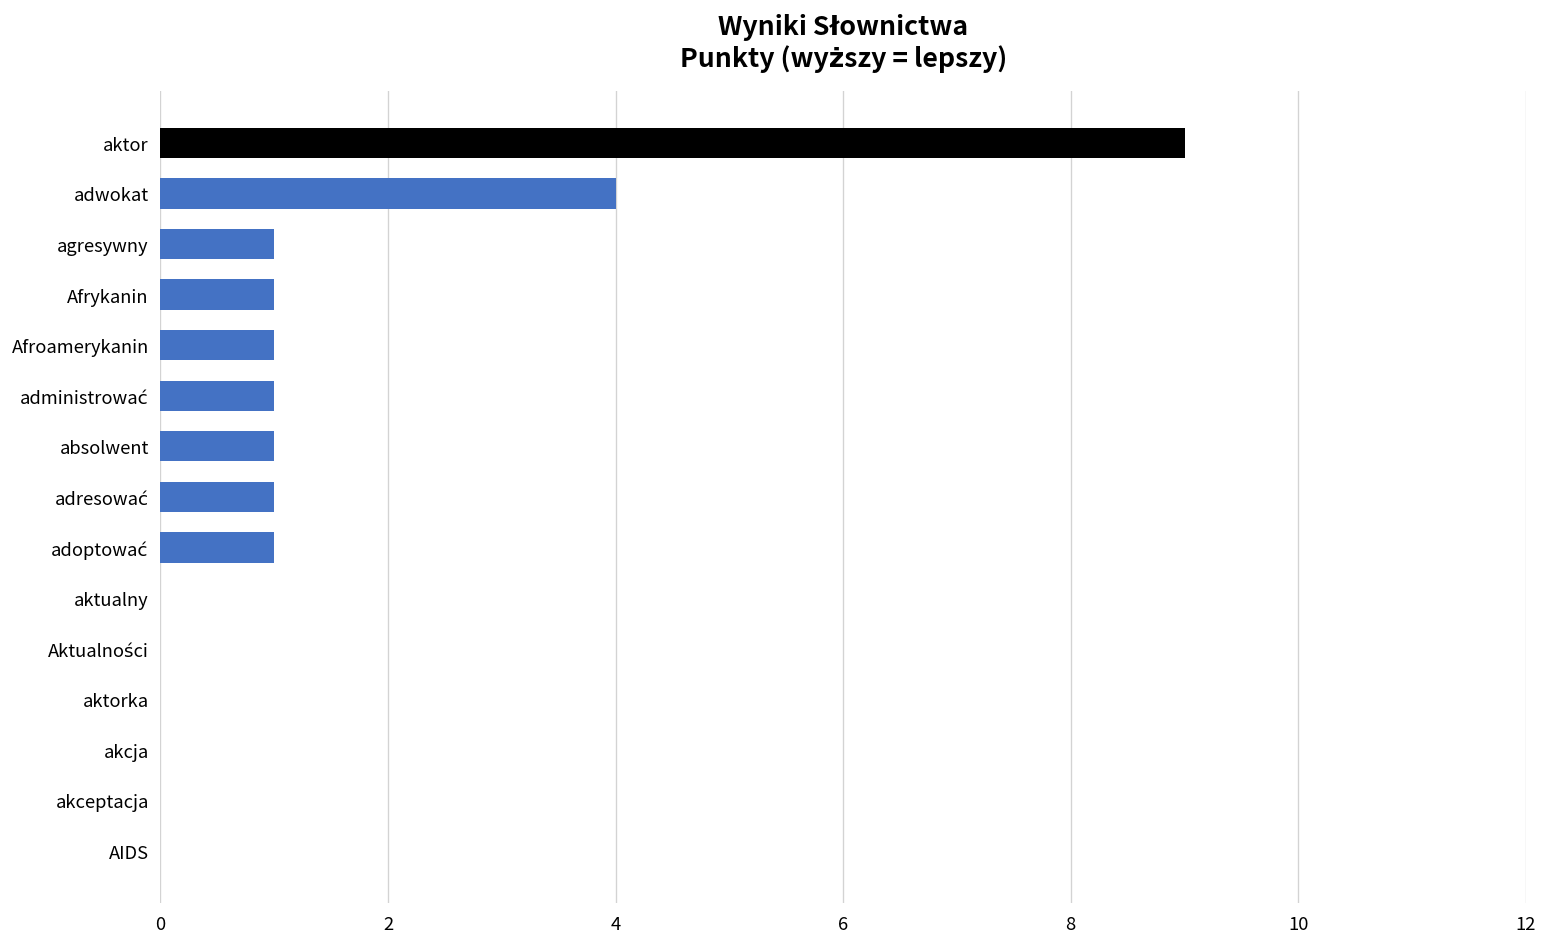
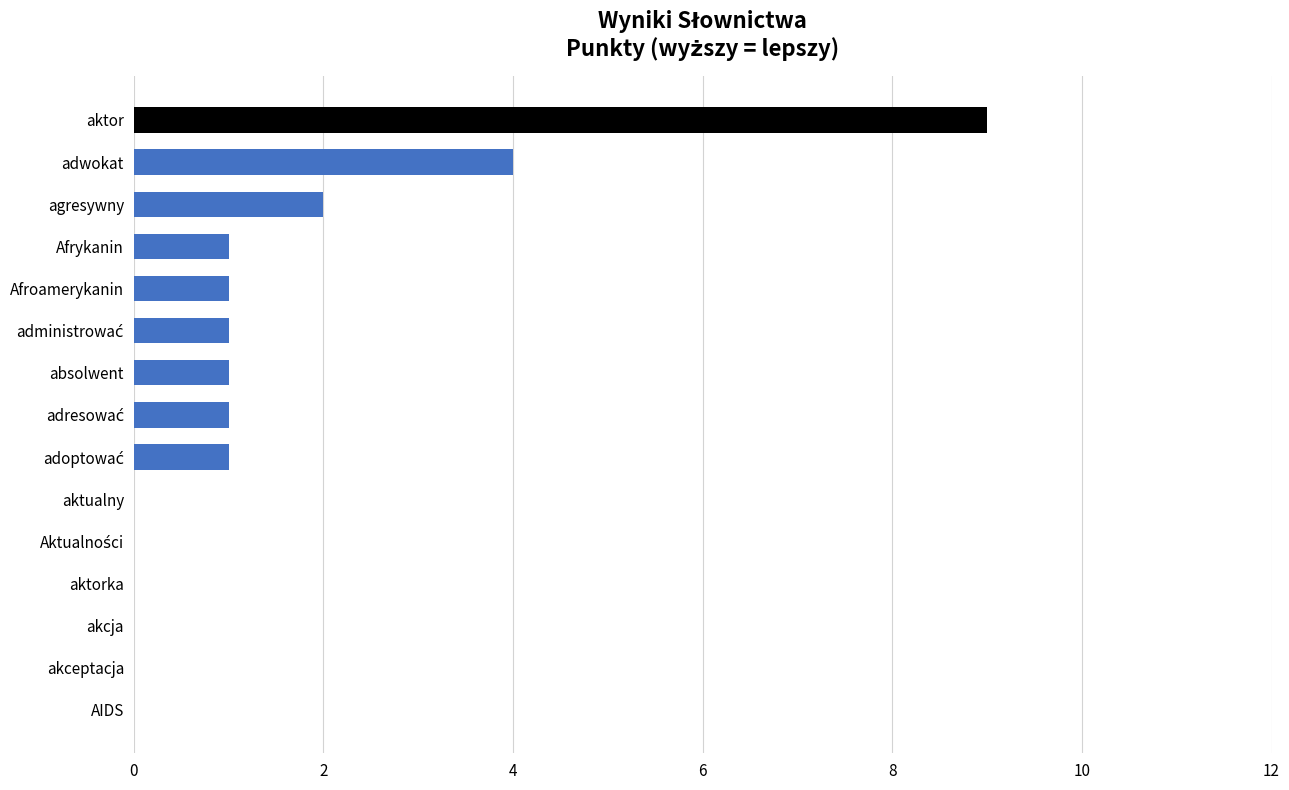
agresywny: 1 -> 2
